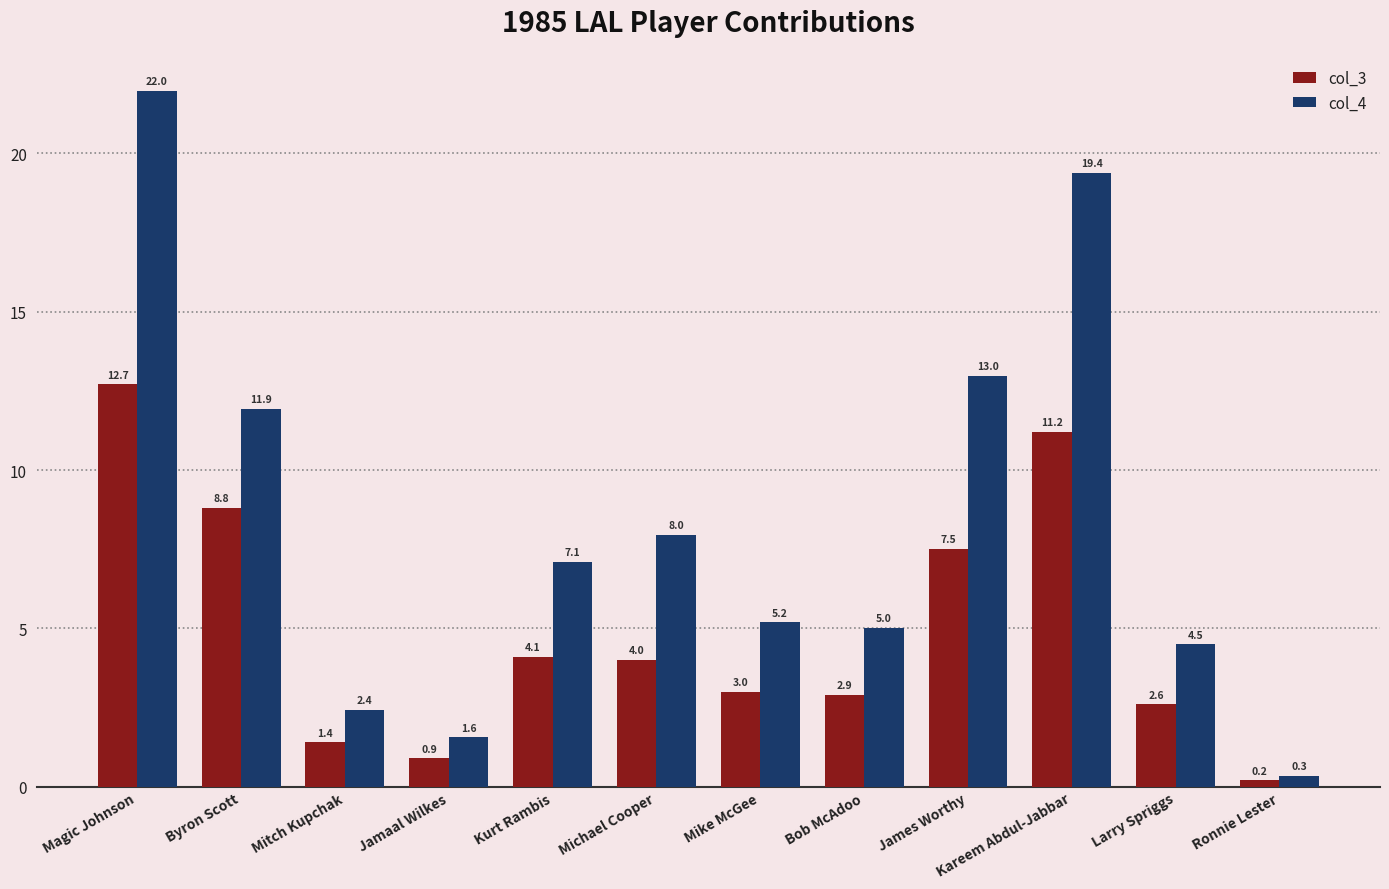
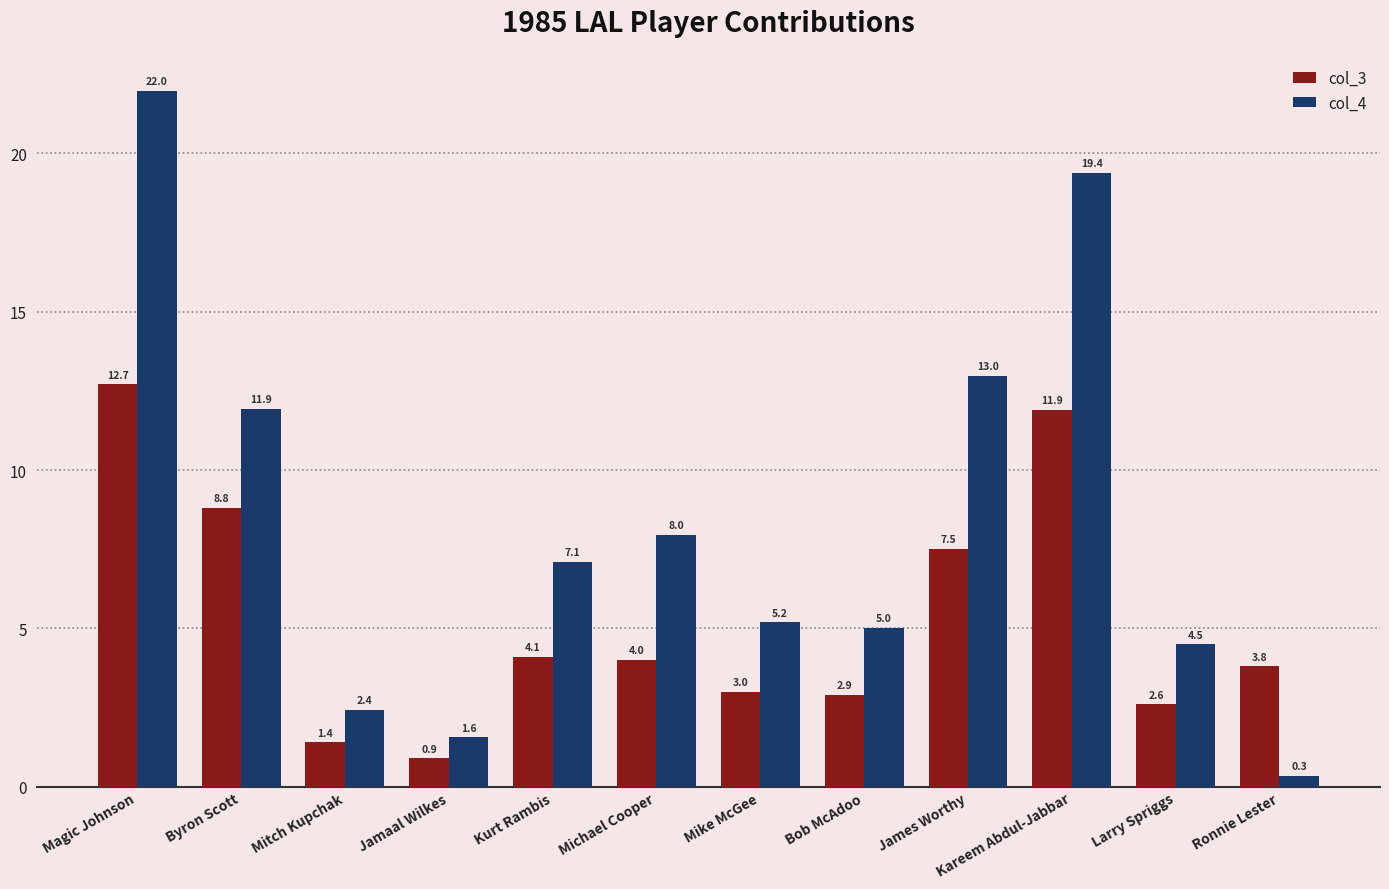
col_3, Kareem Abdul-Jabbar: 11.2 -> 11.9
col_3, Ronnie Lester: 0.2 -> 3.8
